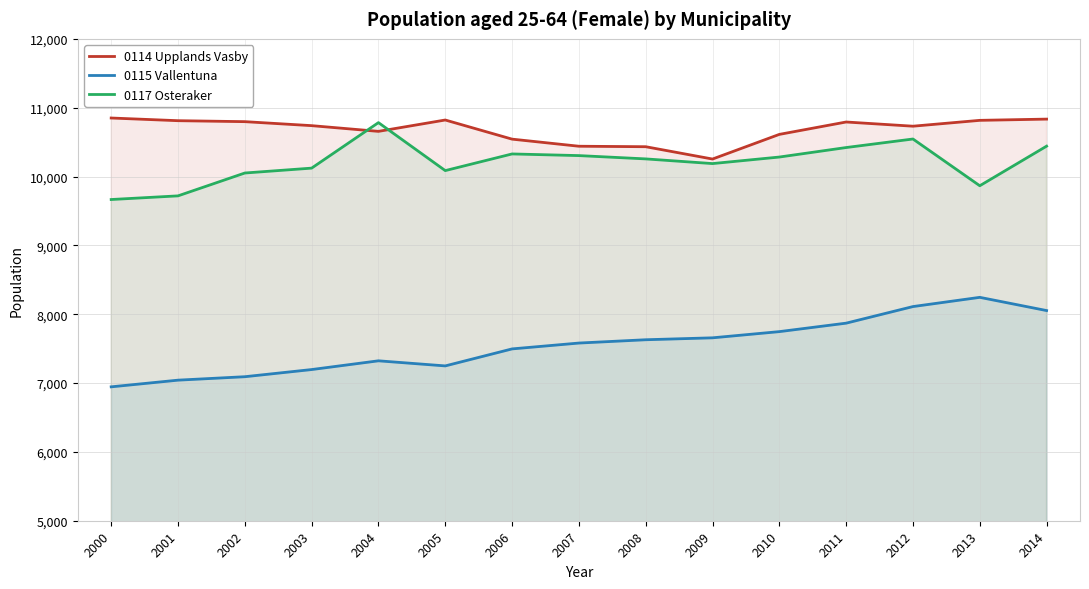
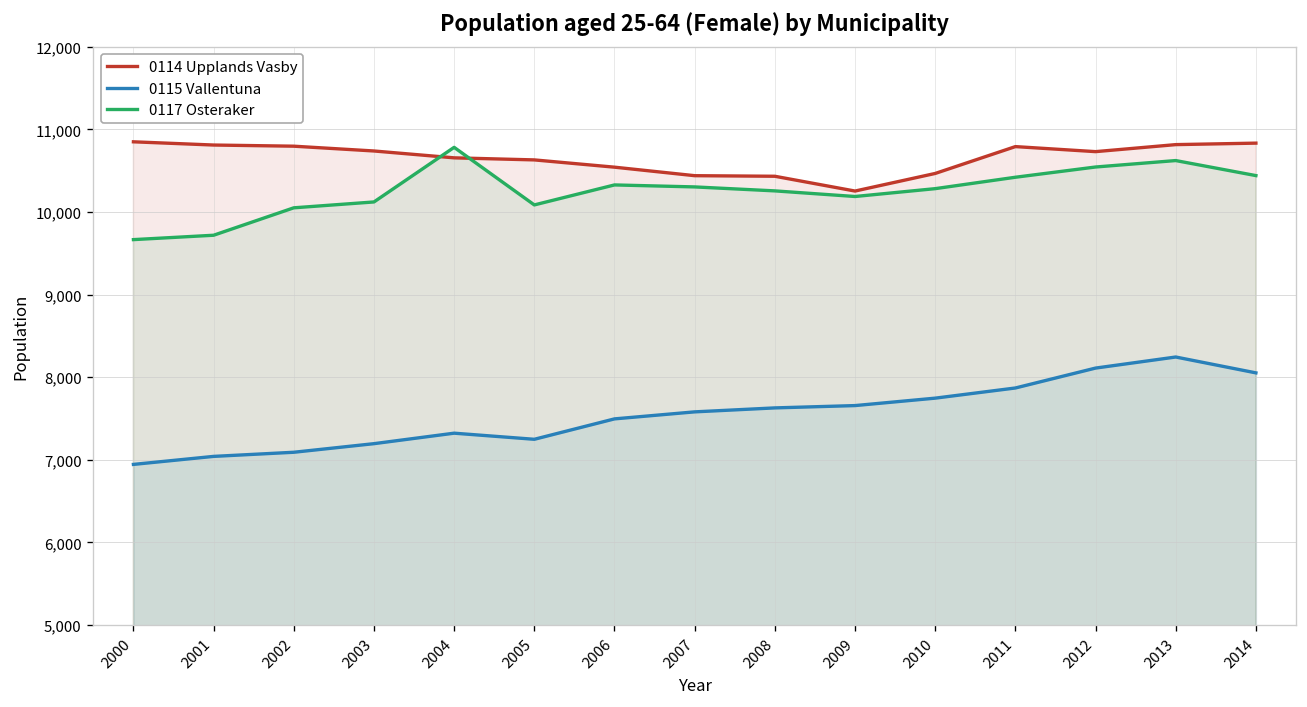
0114 Upplands Vasby, 2005: 10,800 -> 10,600
0114 Upplands Vasby, 2010: 10,600 -> 10,500
0117 Osteraker, 2013: 9,900 -> 10,600
